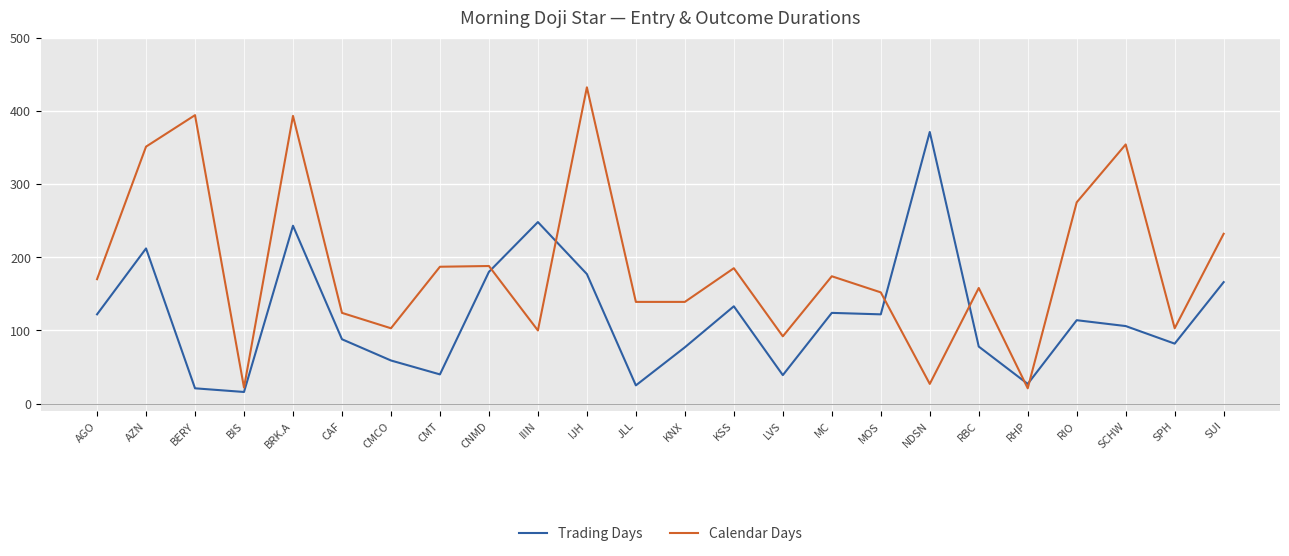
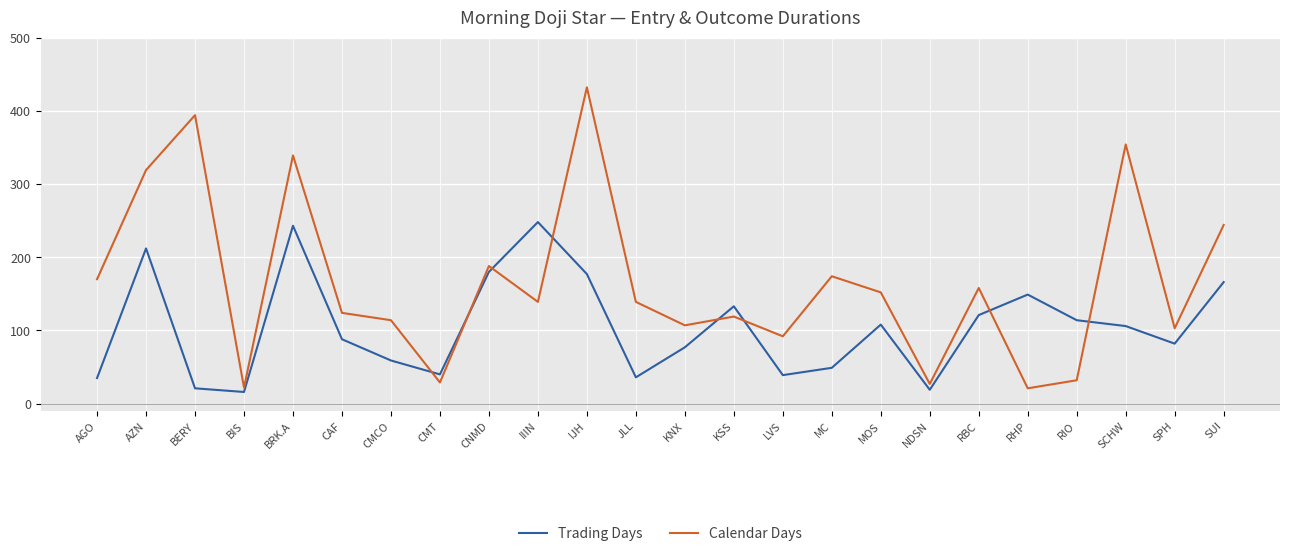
Trading Days, AGO: 120 -> 40
Calendar Days, AZN: 350 -> 320
Calendar Days, BRK.A: 390 -> 340
Calendar Days, CMCO: 100 -> 110
Calendar Days, CMT: 190 -> 30
Calendar Days, IIIN: 100 -> 140
Trading Days, JLL: 30 -> 40
Calendar Days, KNX: 140 -> 110
Calendar Days, KSS: 190 -> 120
Trading Days, MC: 120 -> 50
Trading Days, MOS: 120 -> 110
Trading Days, NDSN: 370 -> 20
Trading Days, RBC: 80 -> 120
Trading Days, RHP: 30 -> 150
Calendar Days, RIO: 280 -> 30
Calendar Days, SUI: 230 -> 240
